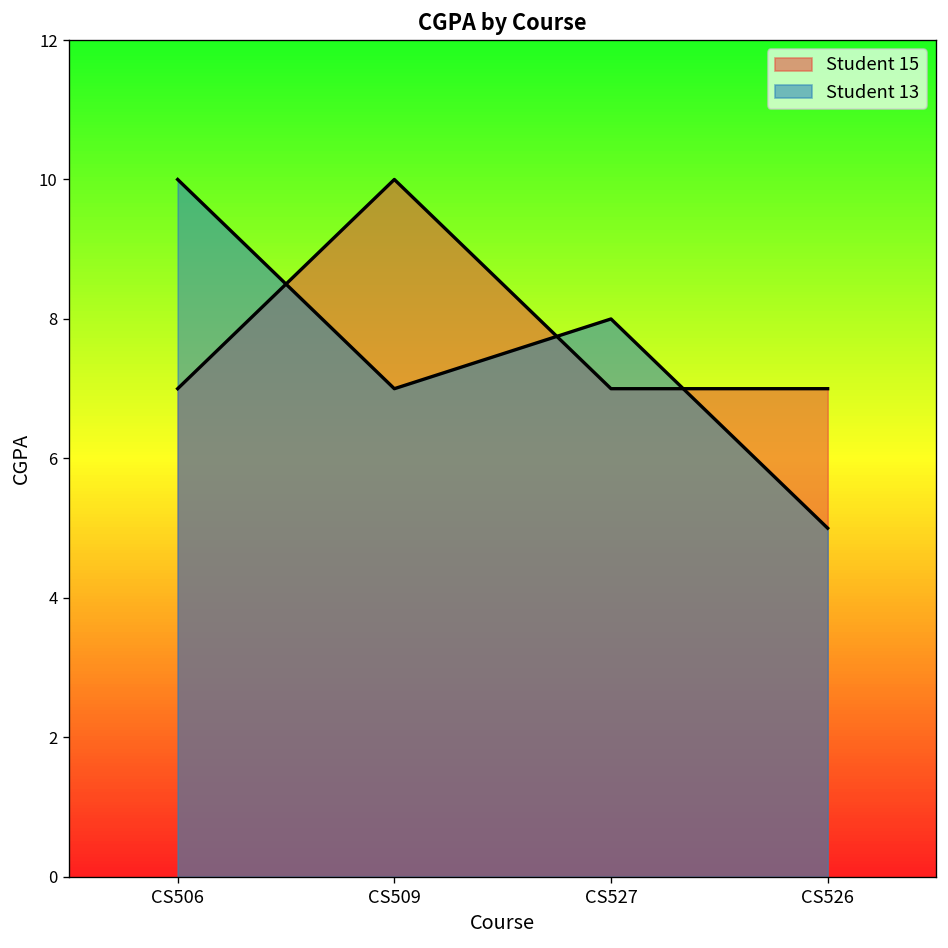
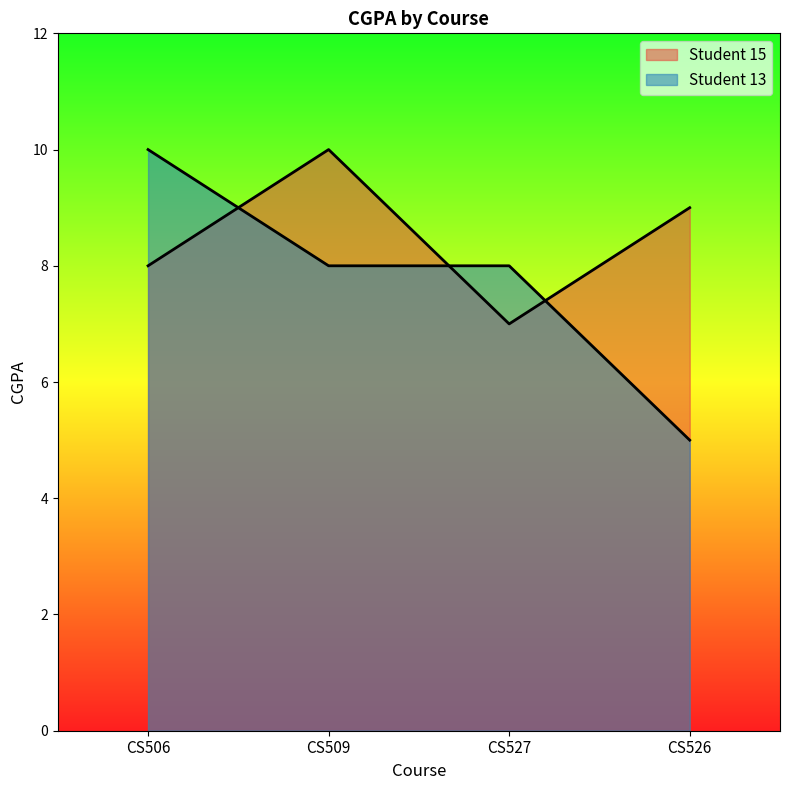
Student 15, CS506: 7 -> 8
Student 13, CS509: 7 -> 8
Student 15, CS526: 7 -> 9
